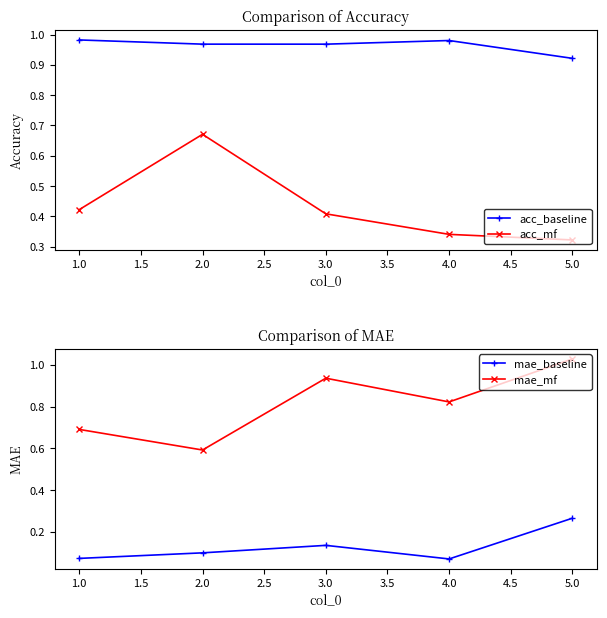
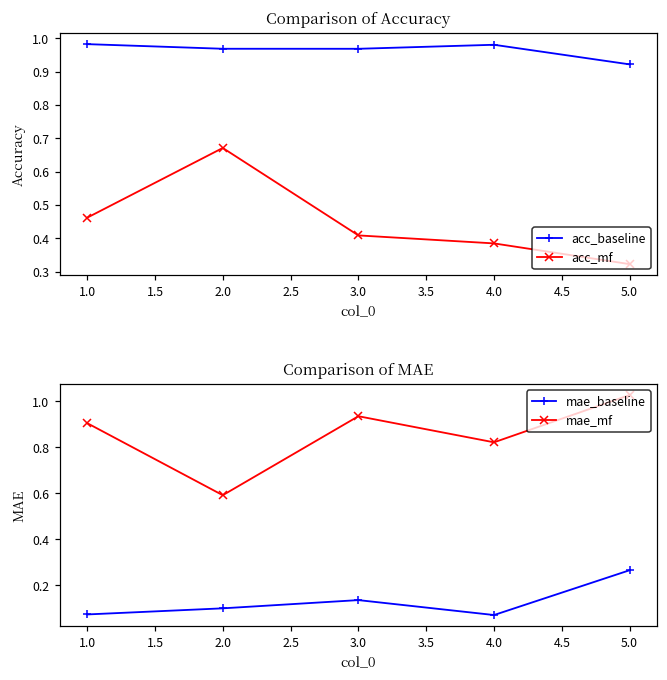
Comparison of Accuracy, acc_mf, 1.0: 0.42 -> 0.46
Comparison of Accuracy, acc_mf, 4.0: 0.34 -> 0.38
Comparison of MAE, mae_mf, 1.0: 0.69 -> 0.91
